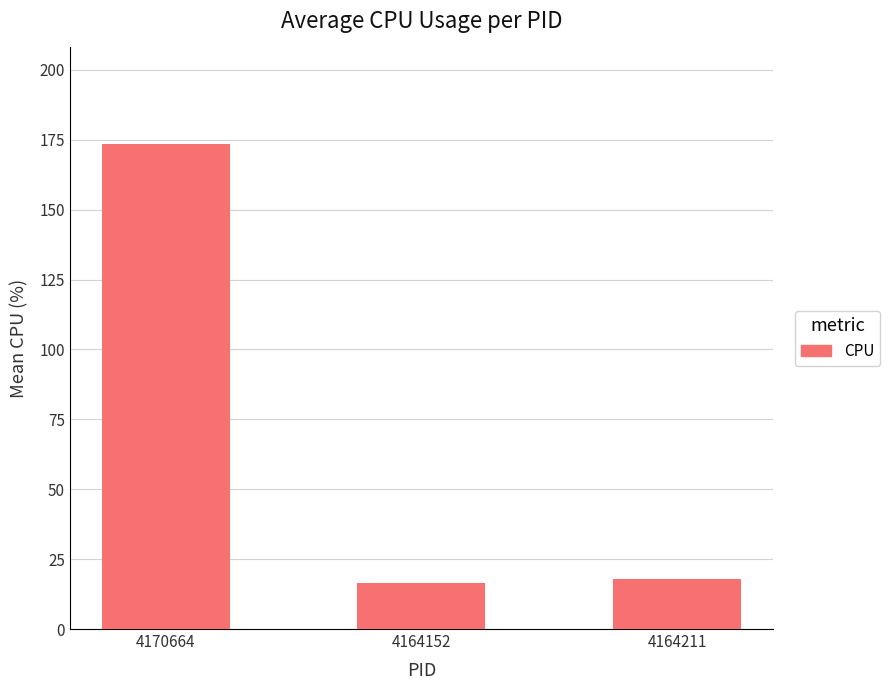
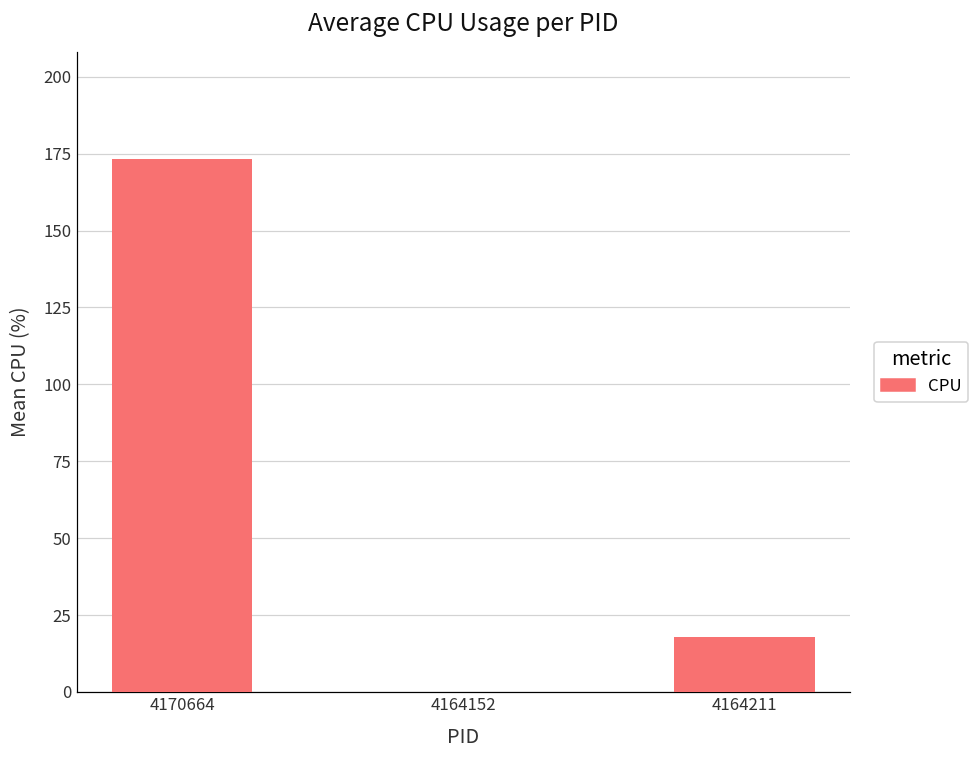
4164152: 17 -> 0
